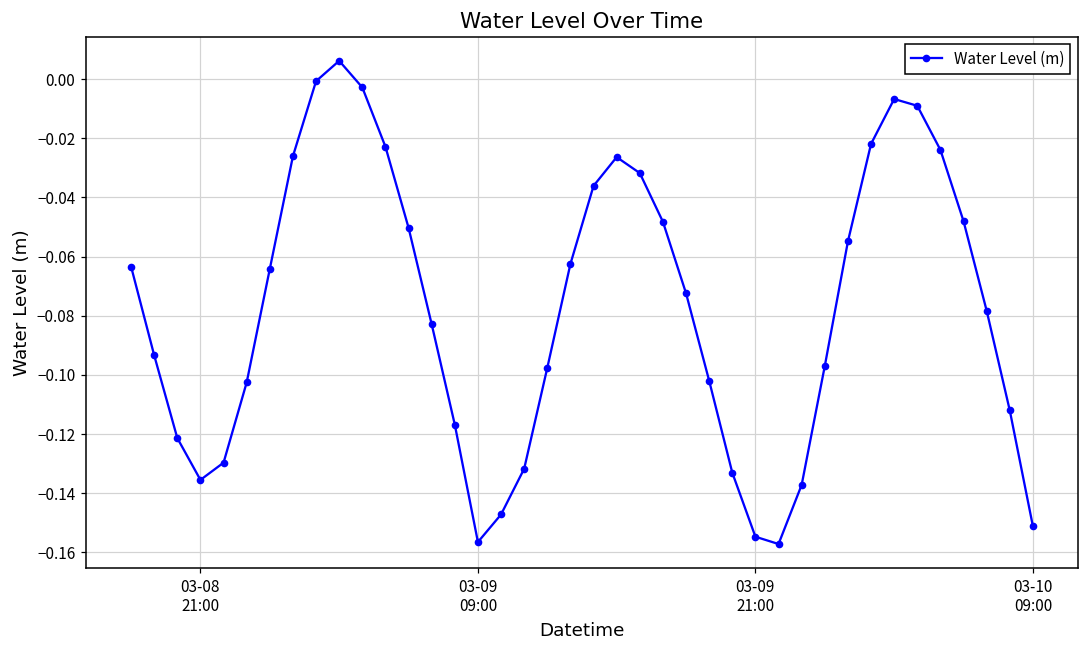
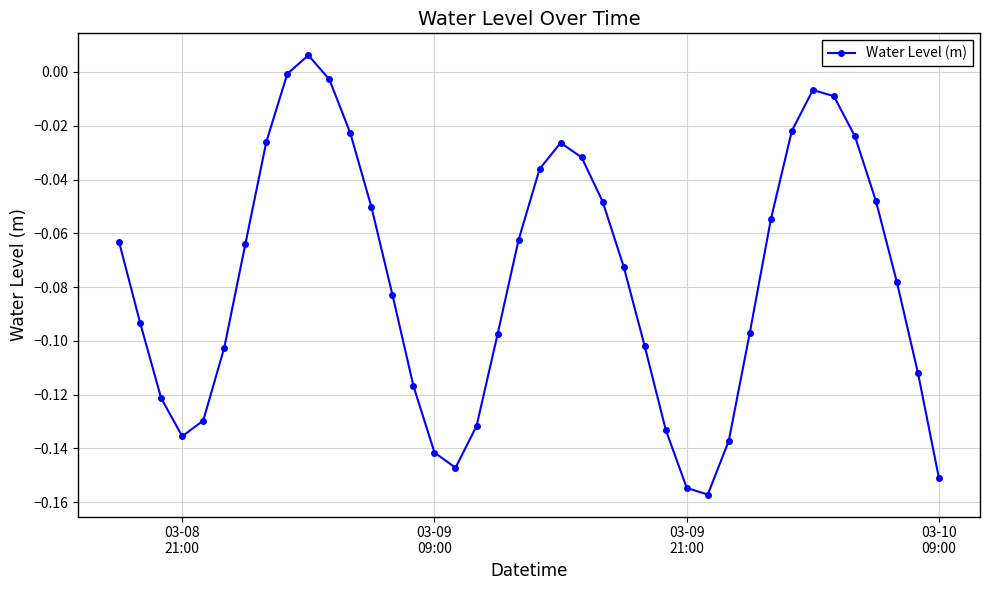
03-09 09:00: -0.156 -> -0.142
